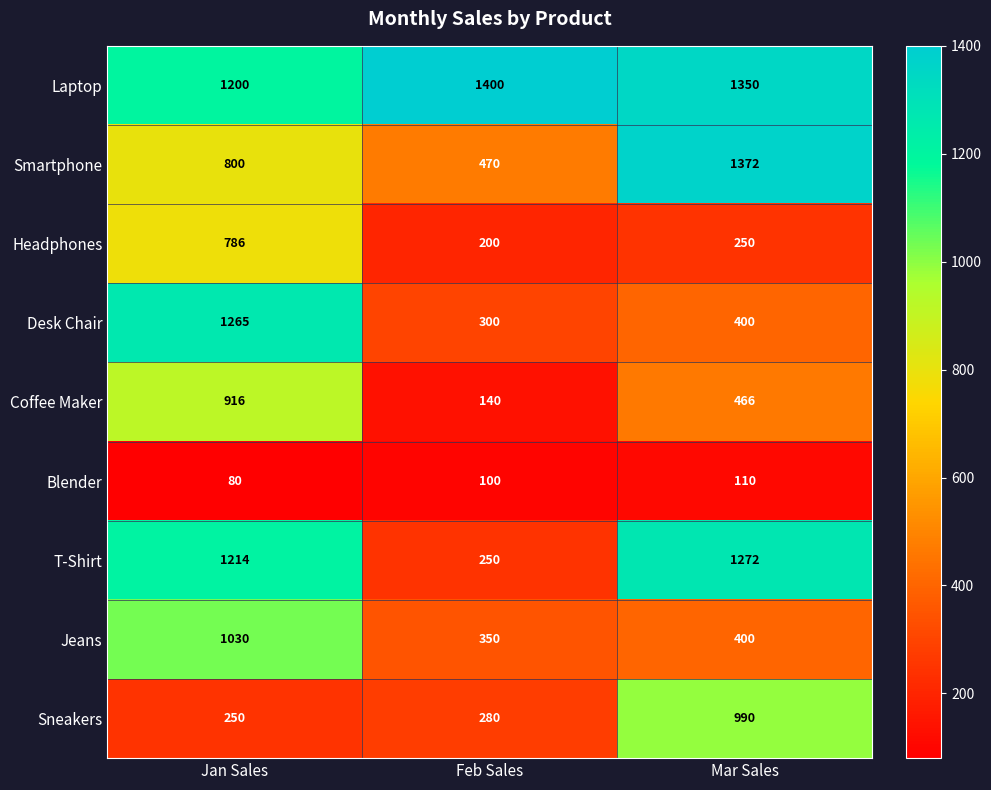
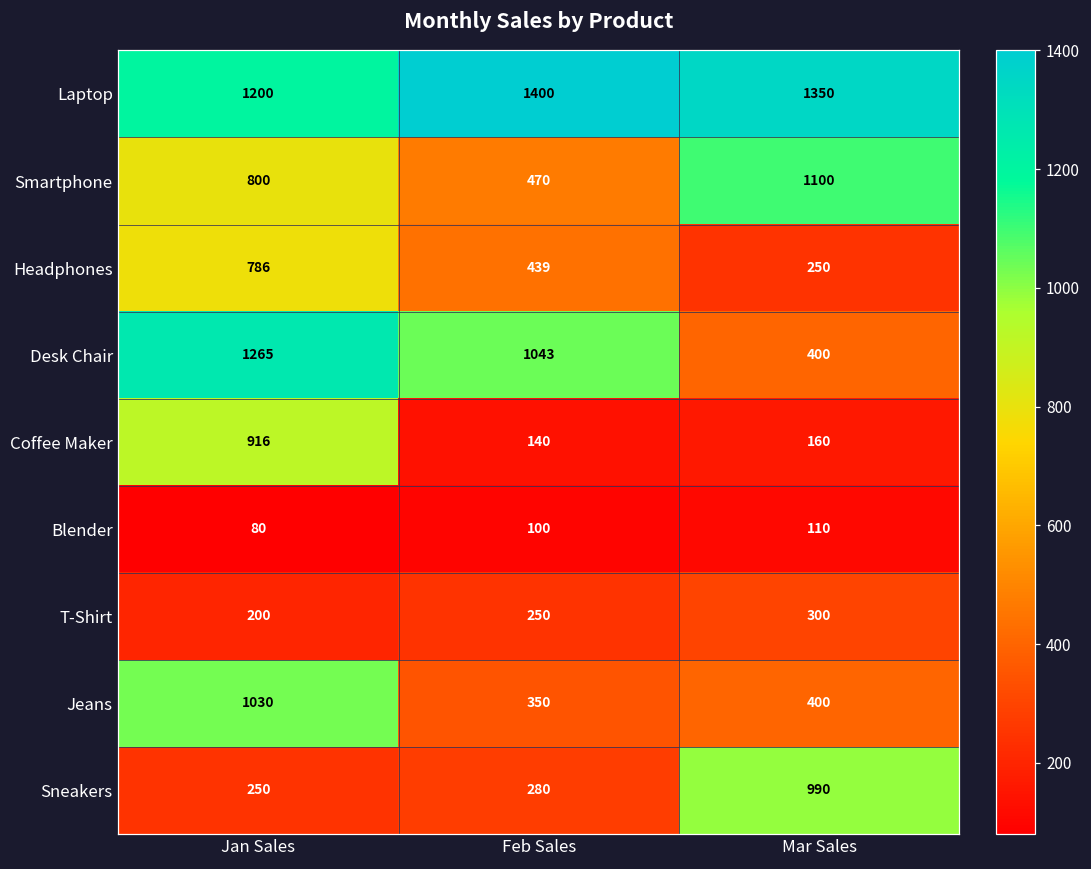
Smartphone, Mar Sales: 1372 -> 1100
Headphones, Feb Sales: 200 -> 439
Desk Chair, Feb Sales: 300 -> 1043
Coffee Maker, Mar Sales: 466 -> 160
T-Shirt, Jan Sales: 1214 -> 200
T-Shirt, Mar Sales: 1272 -> 300
